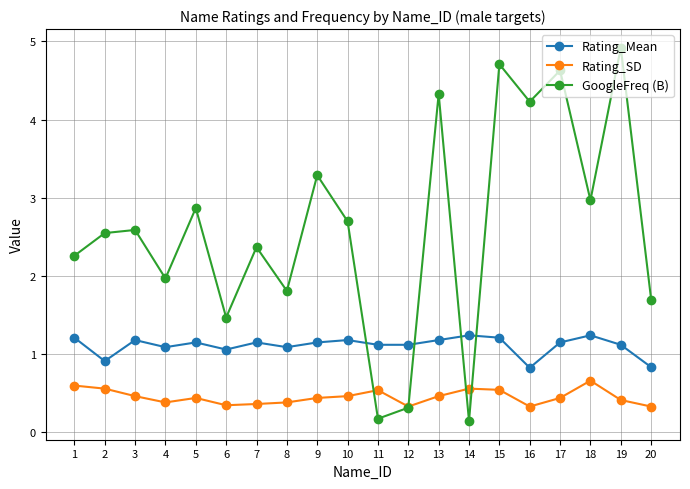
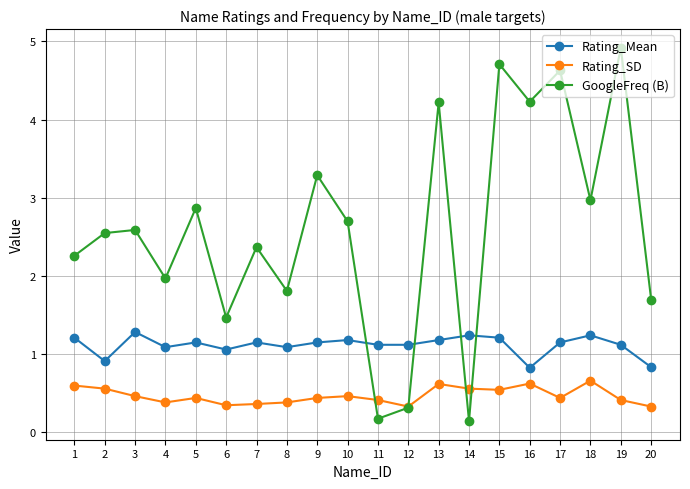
Rating_Mean, 3: 1.2 -> 1.3
Rating_SD, 11: 0.5 -> 0.4
Rating_SD, 13: 0.5 -> 0.6
GoogleFreq (B), 13: 4.3 -> 4.2
Rating_SD, 16: 0.3 -> 0.6
